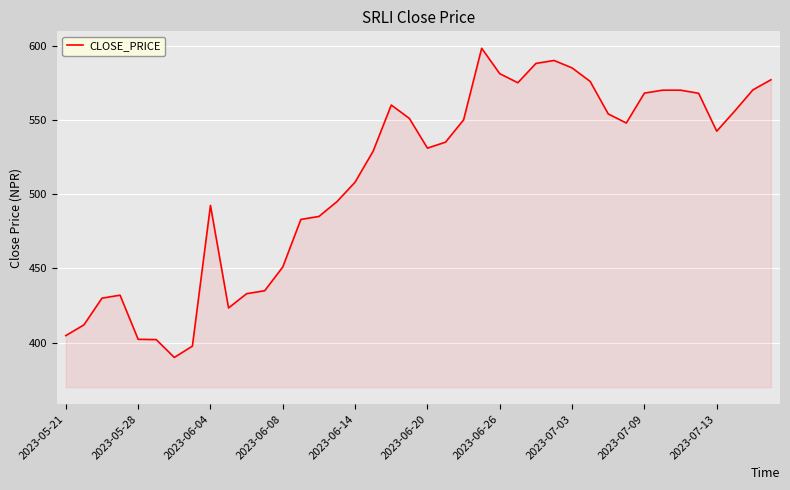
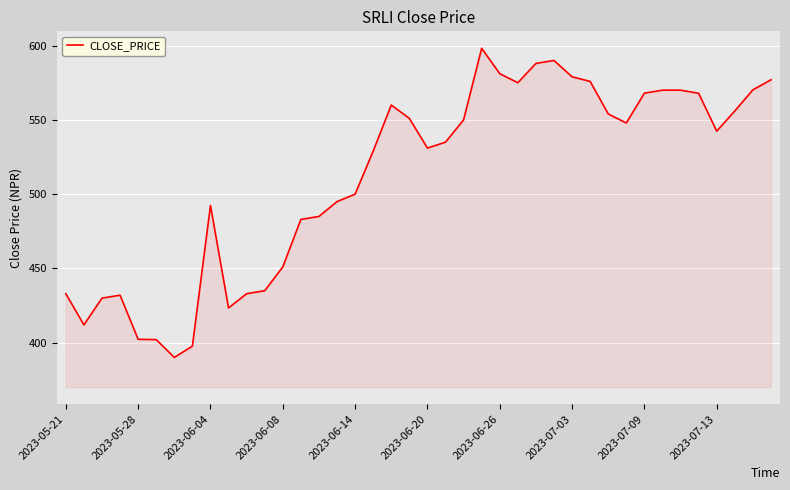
2023-05-21: 405 -> 433
2023-06-14: 508 -> 500
2023-07-03: 585 -> 579
